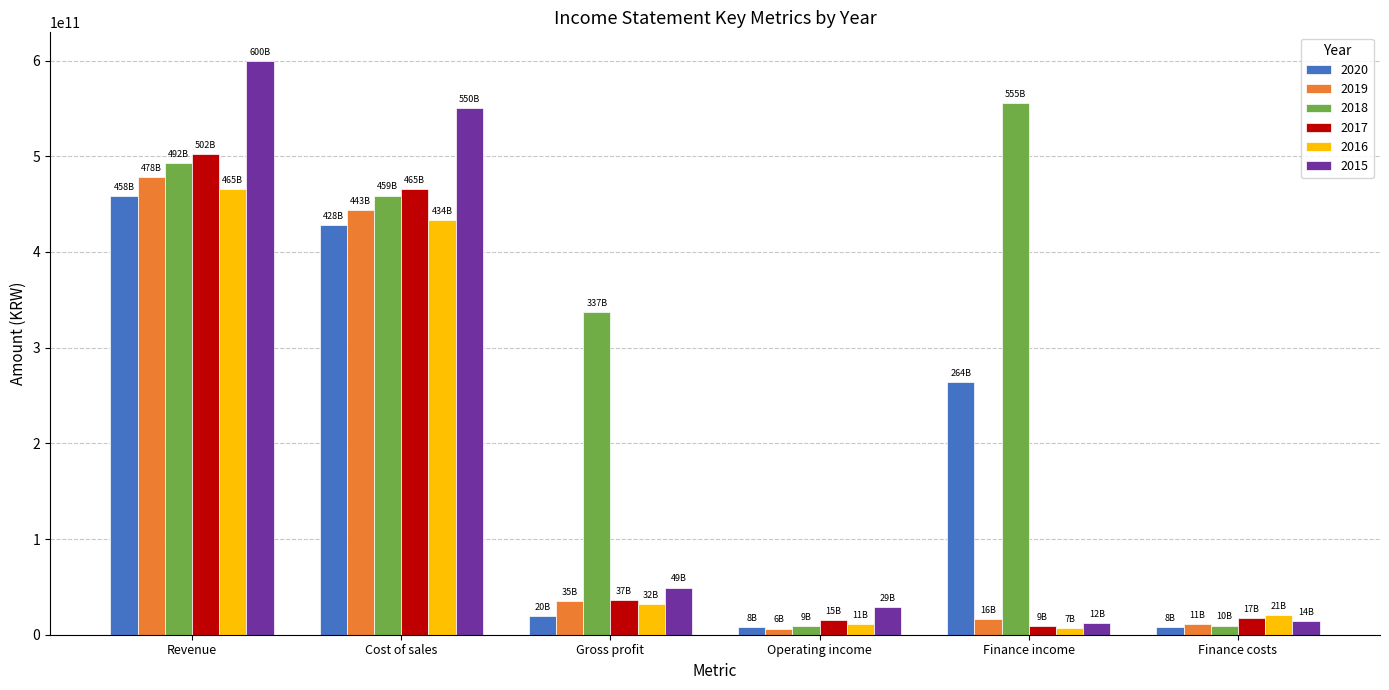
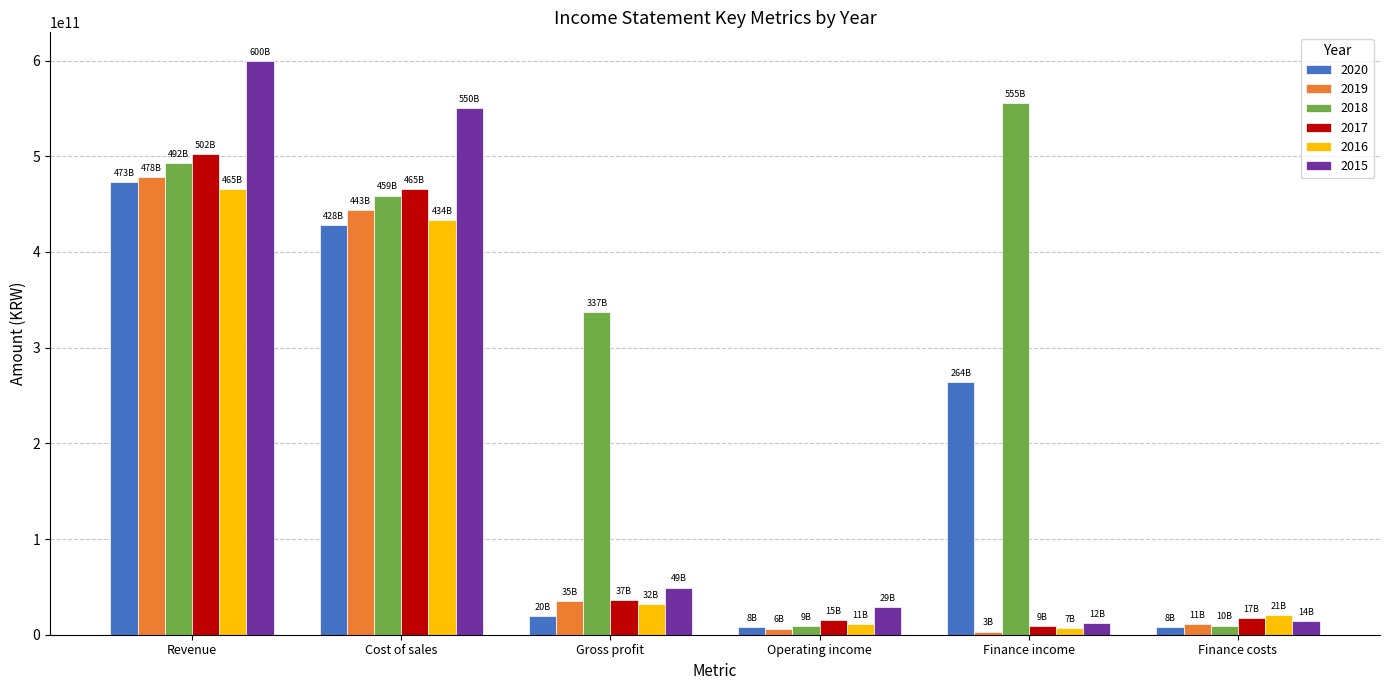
2020, Revenue: 458B -> 473B
2019, Finance income: 16B -> 3B
